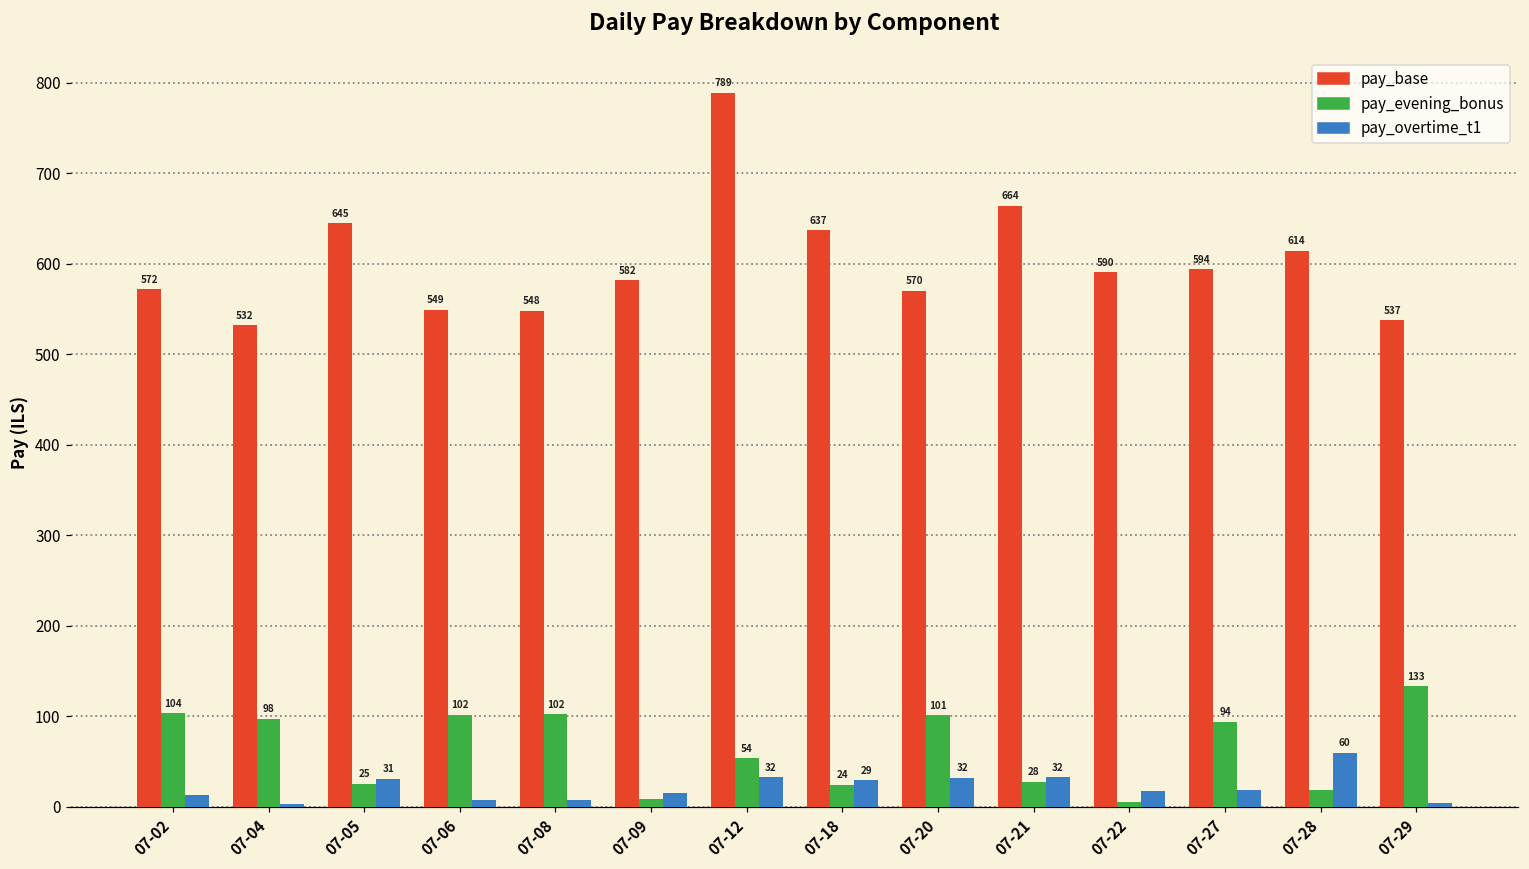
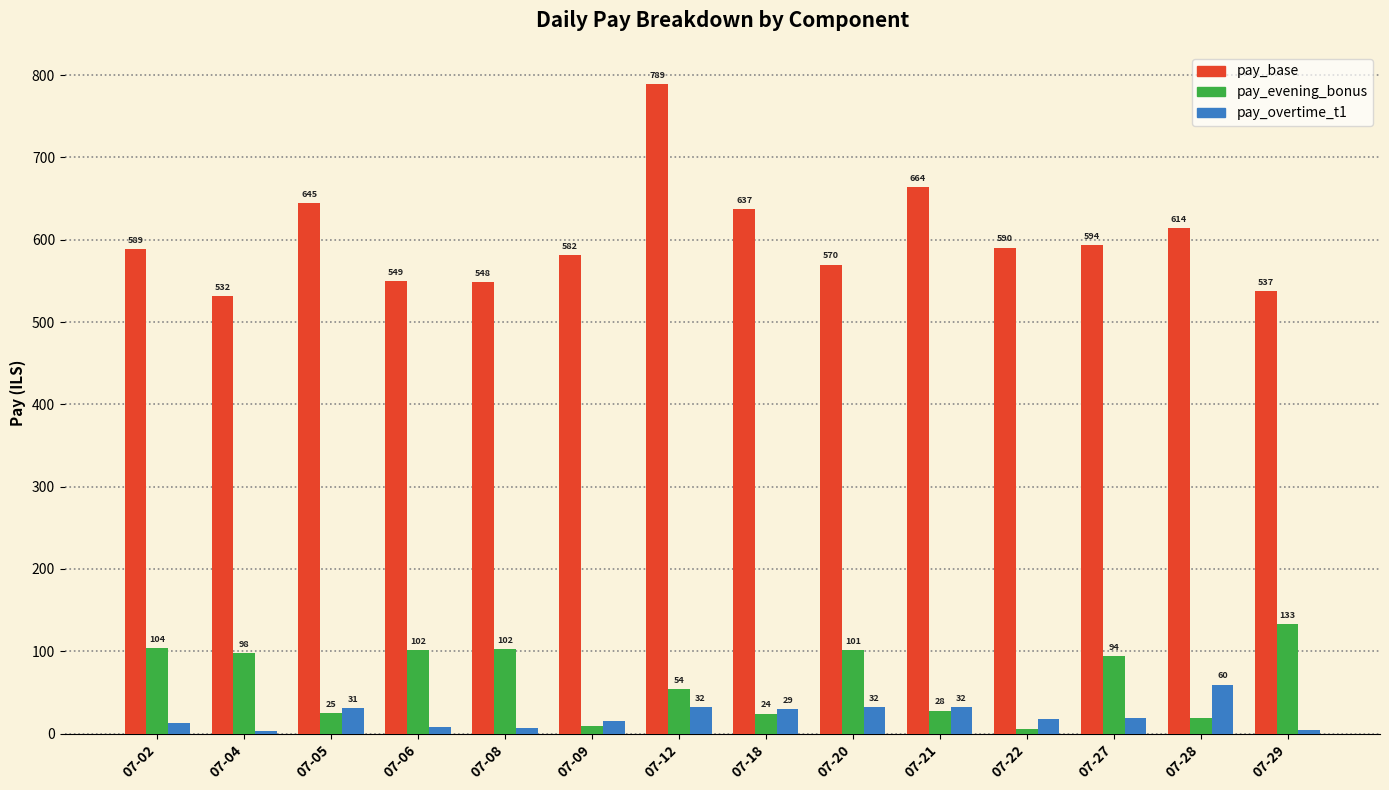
pay_base, 07-02: 572 -> 589
